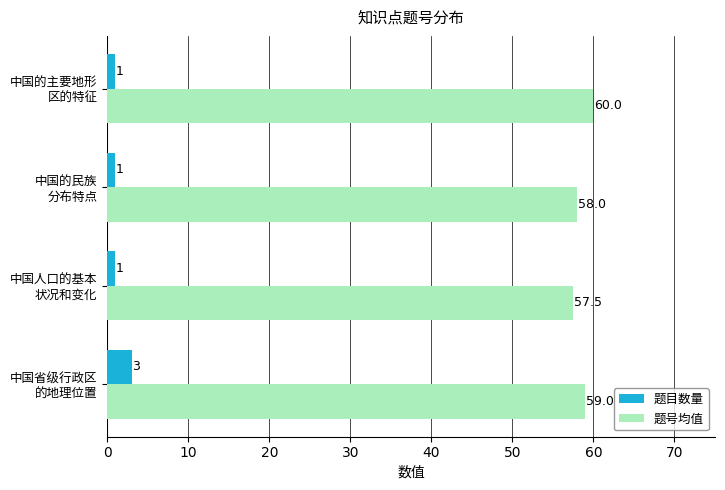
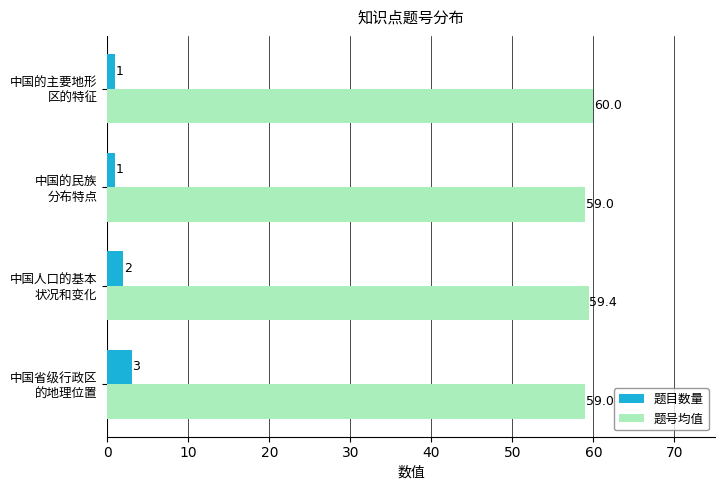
题号均值, 中国的民族 分布特点: 58.0 -> 59.0
题目数量, 中国人口的基本 状况和变化: 1 -> 2
题号均值, 中国人口的基本 状况和变化: 57.5 -> 59.4
